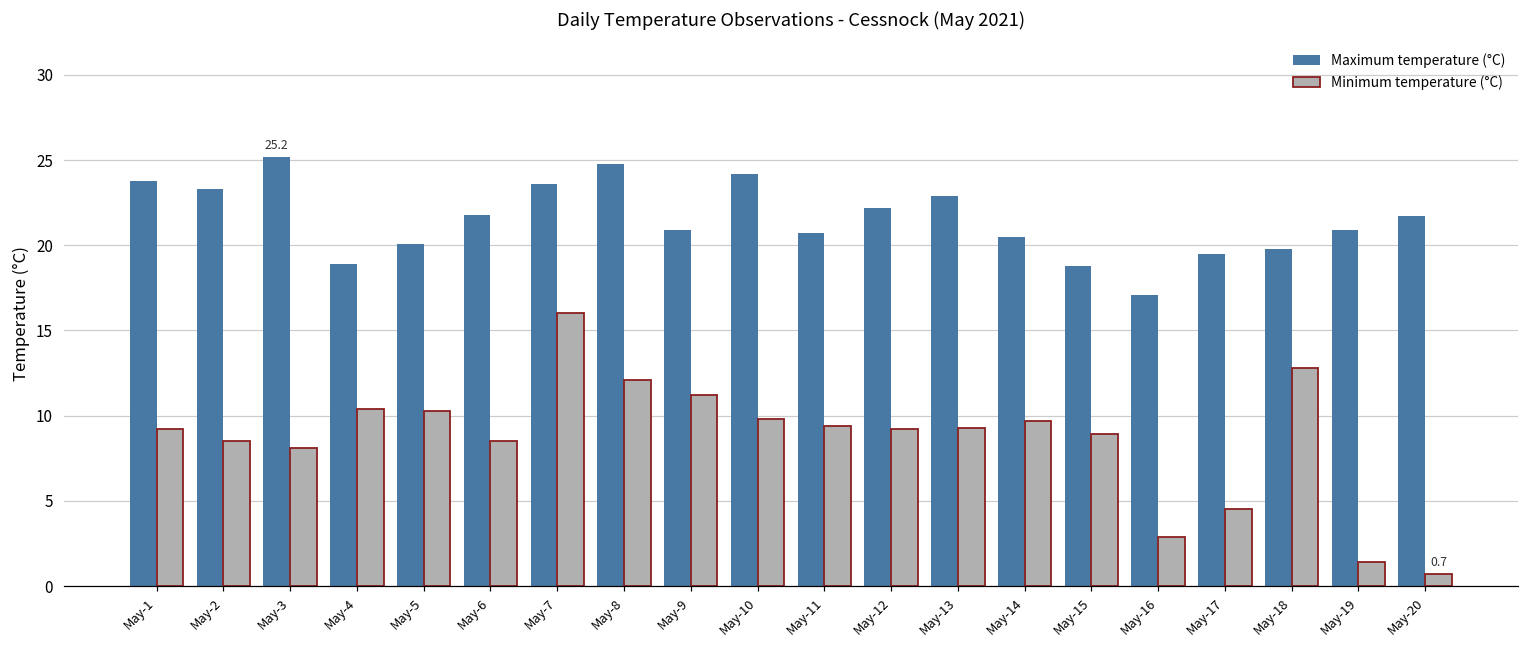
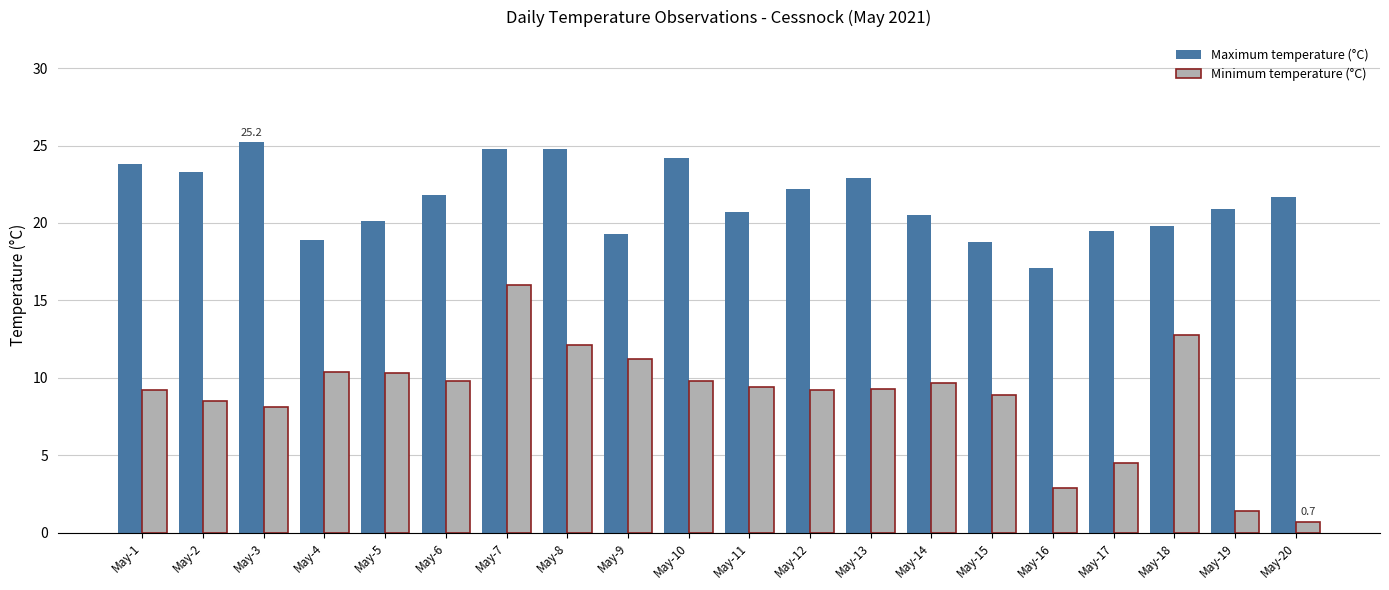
Minimum temperature (°C), May-6: 8.5 -> 9.8
Maximum temperature (°C), May-7: 23.6 -> 24.8
Maximum temperature (°C), May-9: 20.9 -> 19.3
